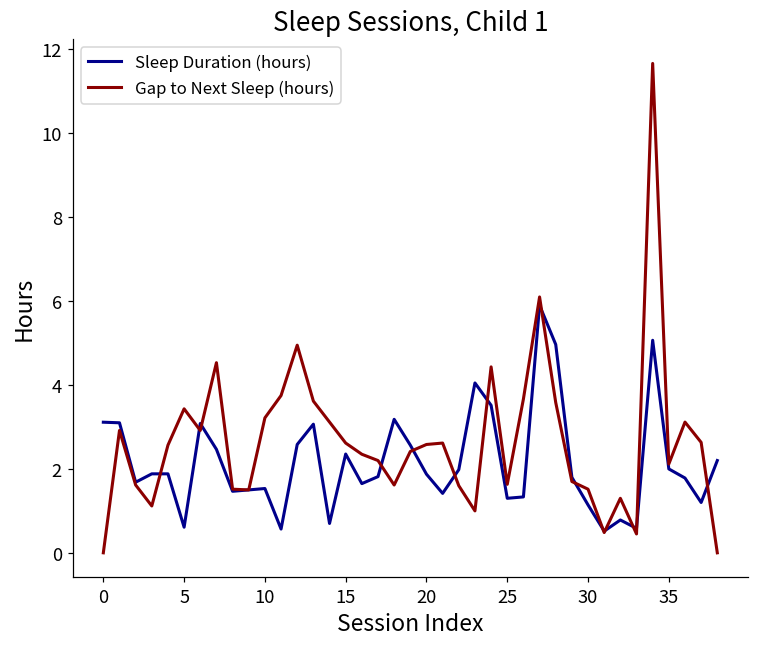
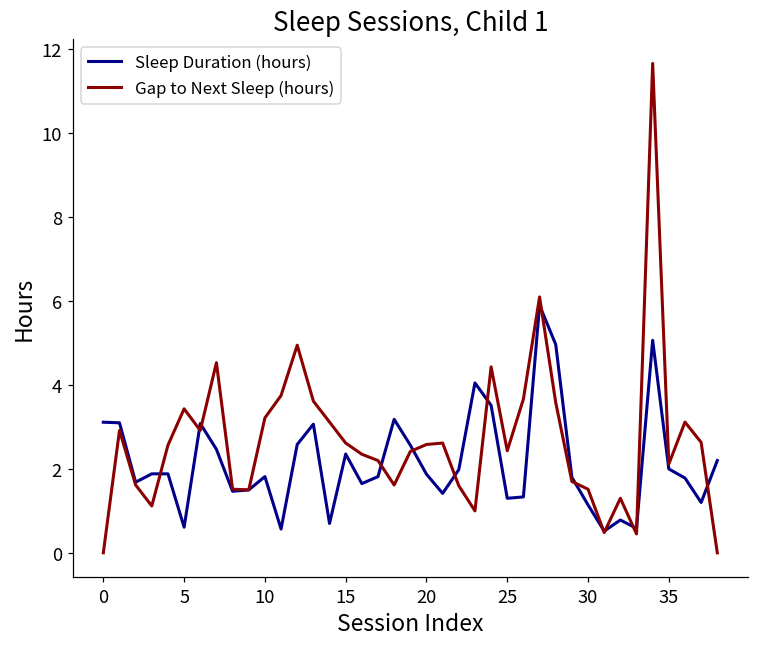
Sleep Duration (hours), 10: 1.5 -> 1.8
Gap to Next Sleep (hours), 25: 1.6 -> 2.4
